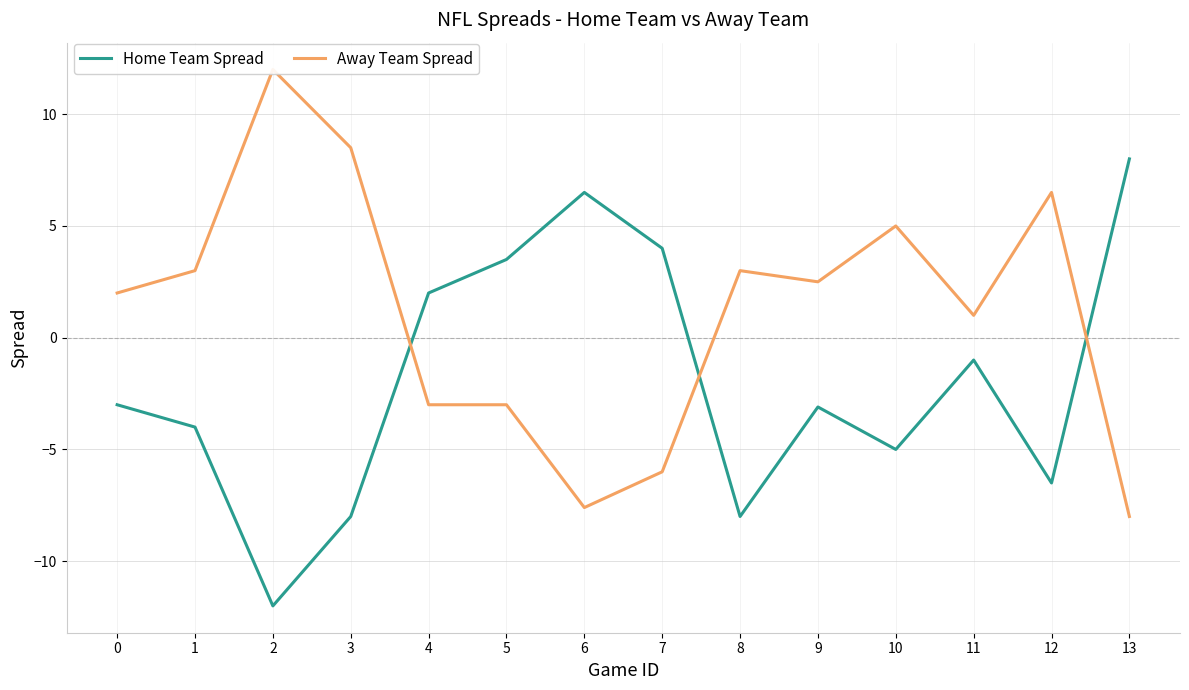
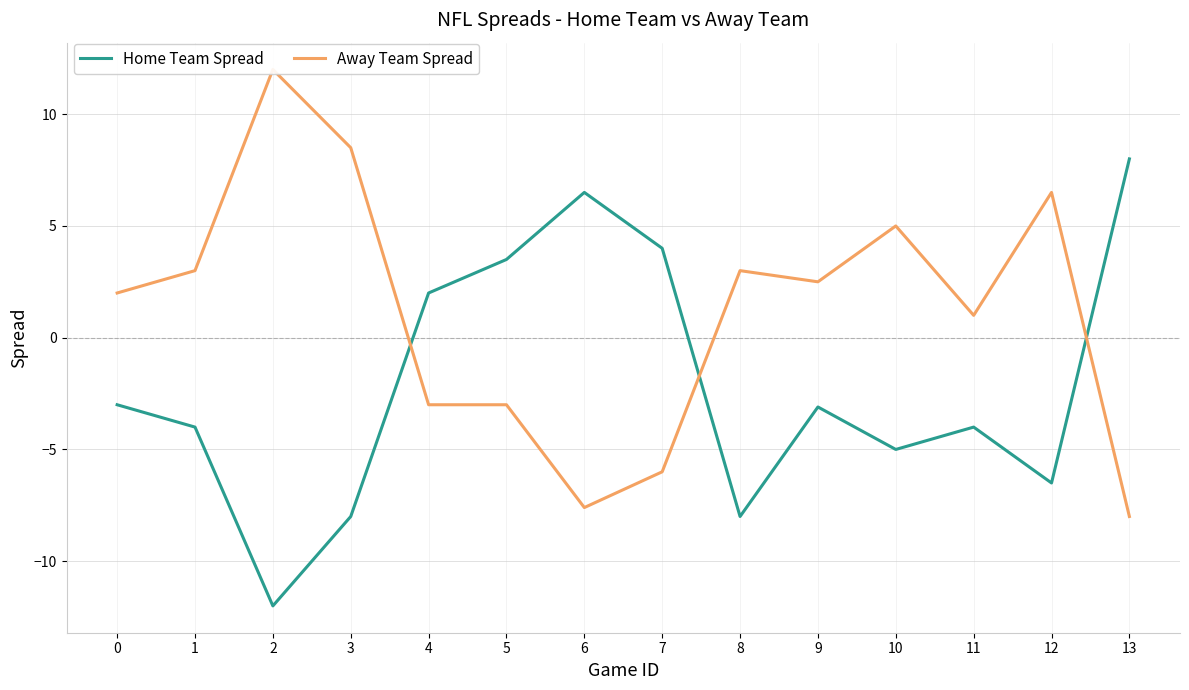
Home Team Spread, 11: -1 -> -4
